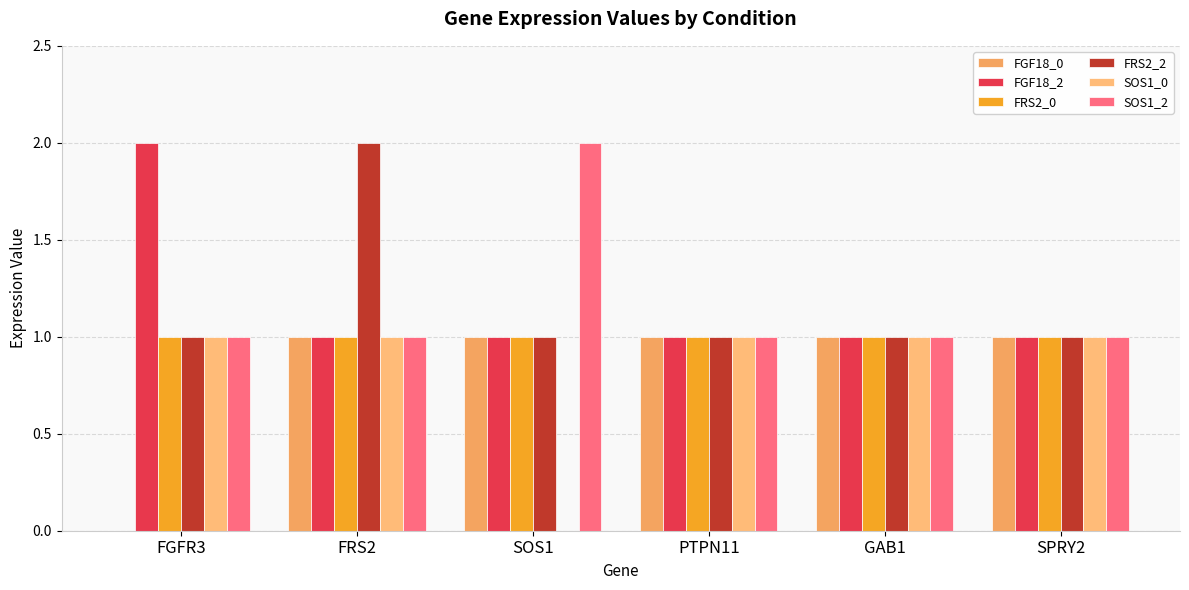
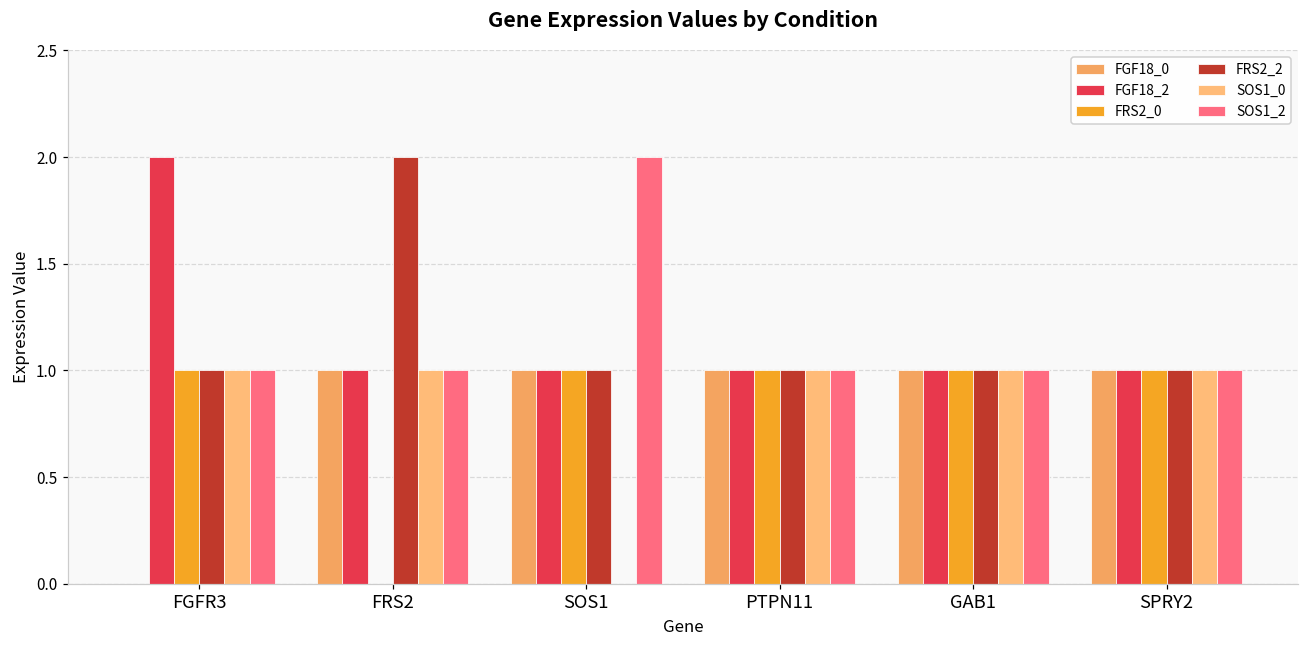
FRS2_0, FRS2: 1 -> 0
